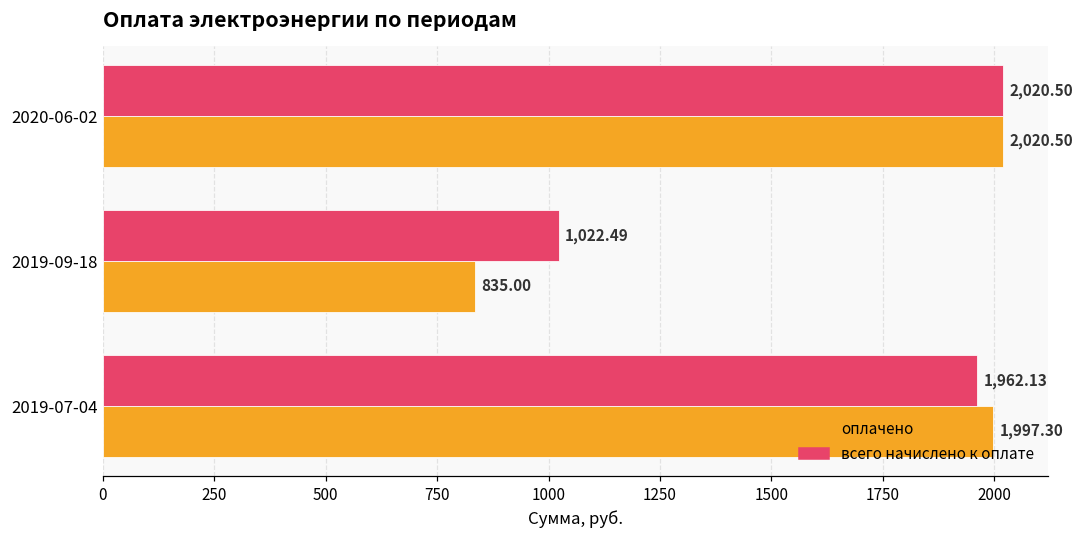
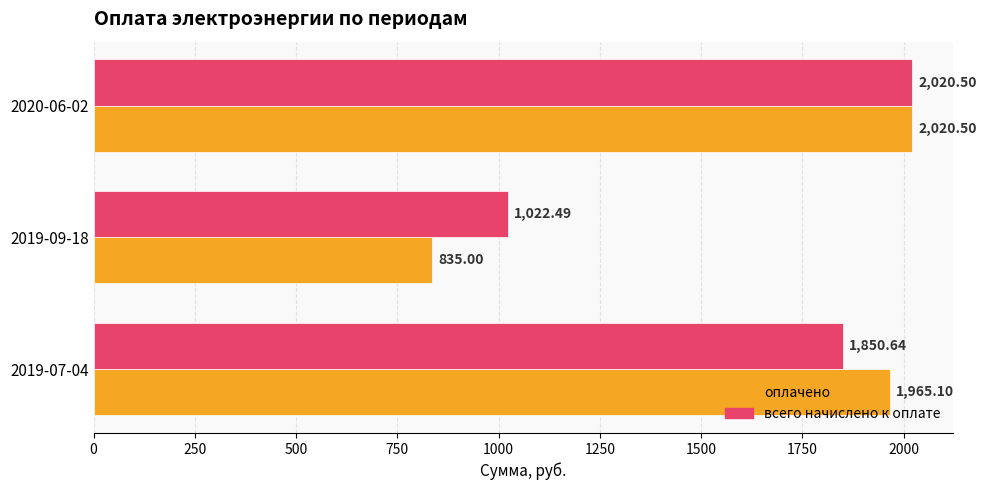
всего начислено к оплате, 2019-07-04: 1,962.13 -> 1,850.64
оплачено, 2019-07-04: 1,997.30 -> 1,965.10
